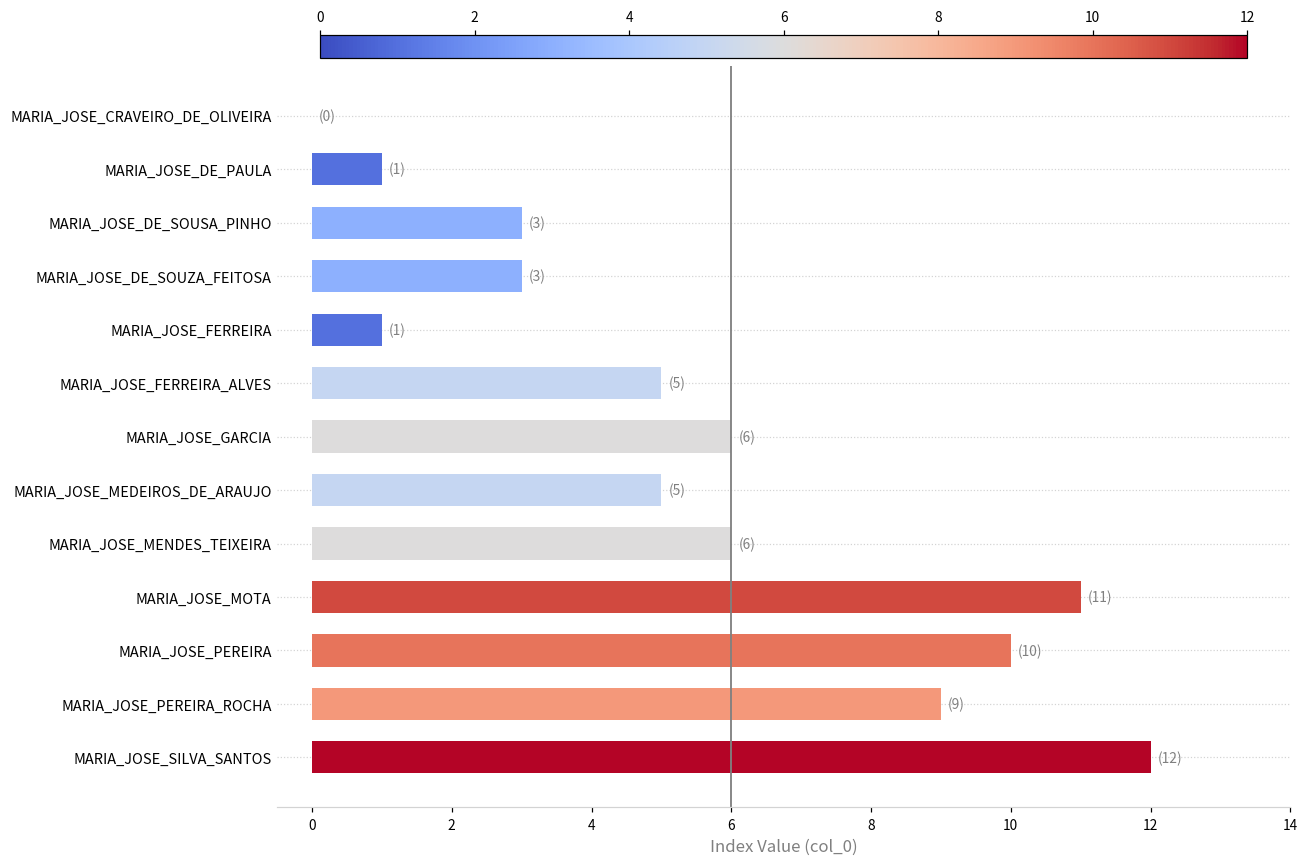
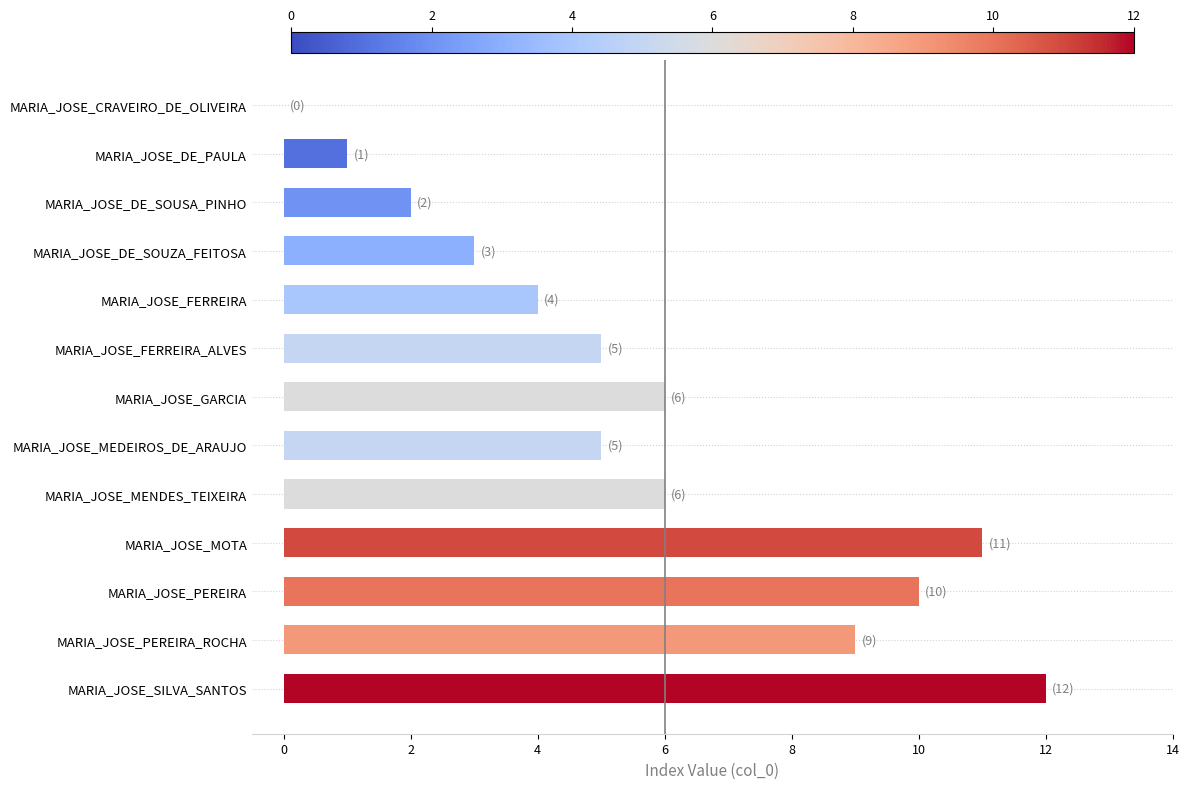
MARIA_JOSE_DE_SOUSA_PINHO: (3) -> (2)
MARIA_JOSE_FERREIRA: (1) -> (4)
